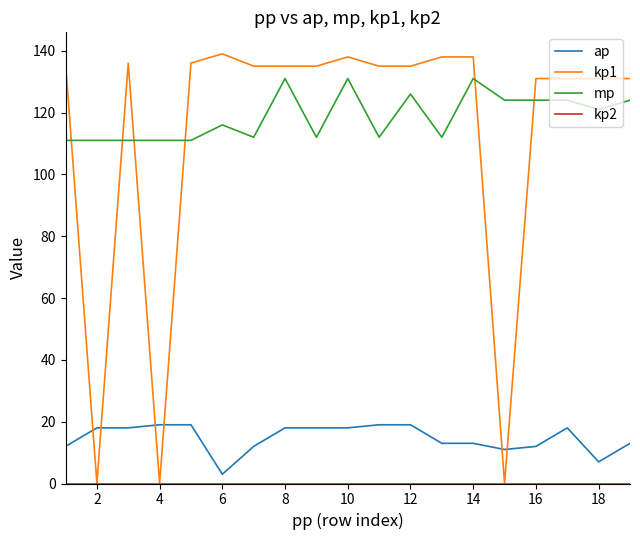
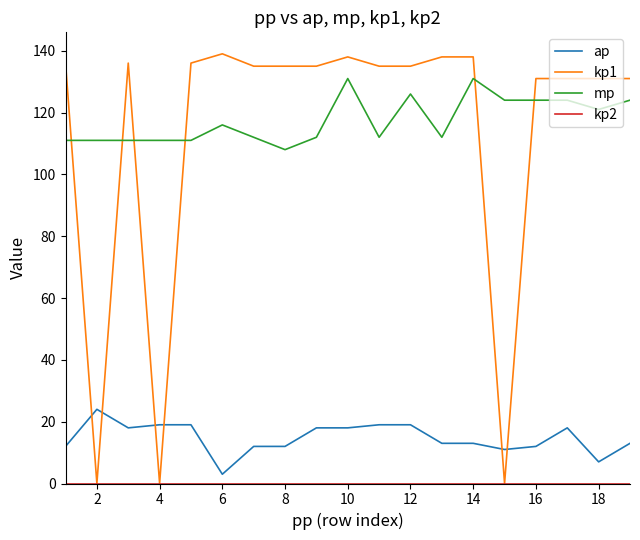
ap, 2: 18 -> 24
ap, 8: 18 -> 12
mp, 8: 131 -> 108
